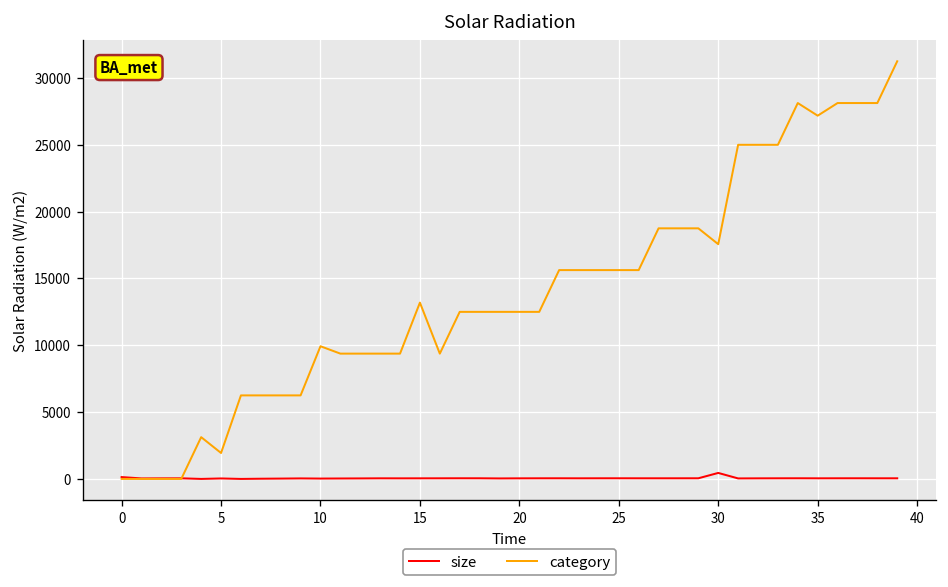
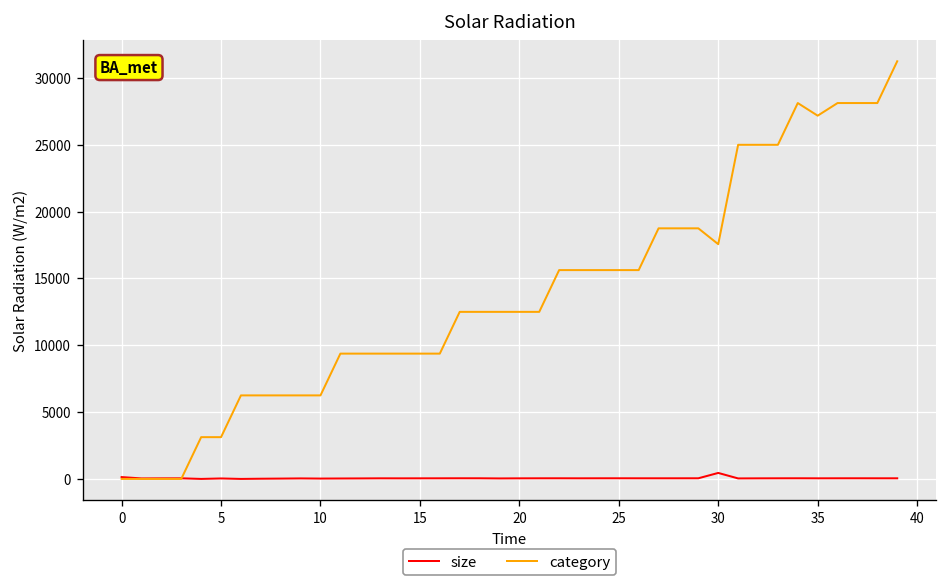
category, 5: 1900 -> 3100
category, 10: 9900 -> 6300
category, 15: 13200 -> 9400
